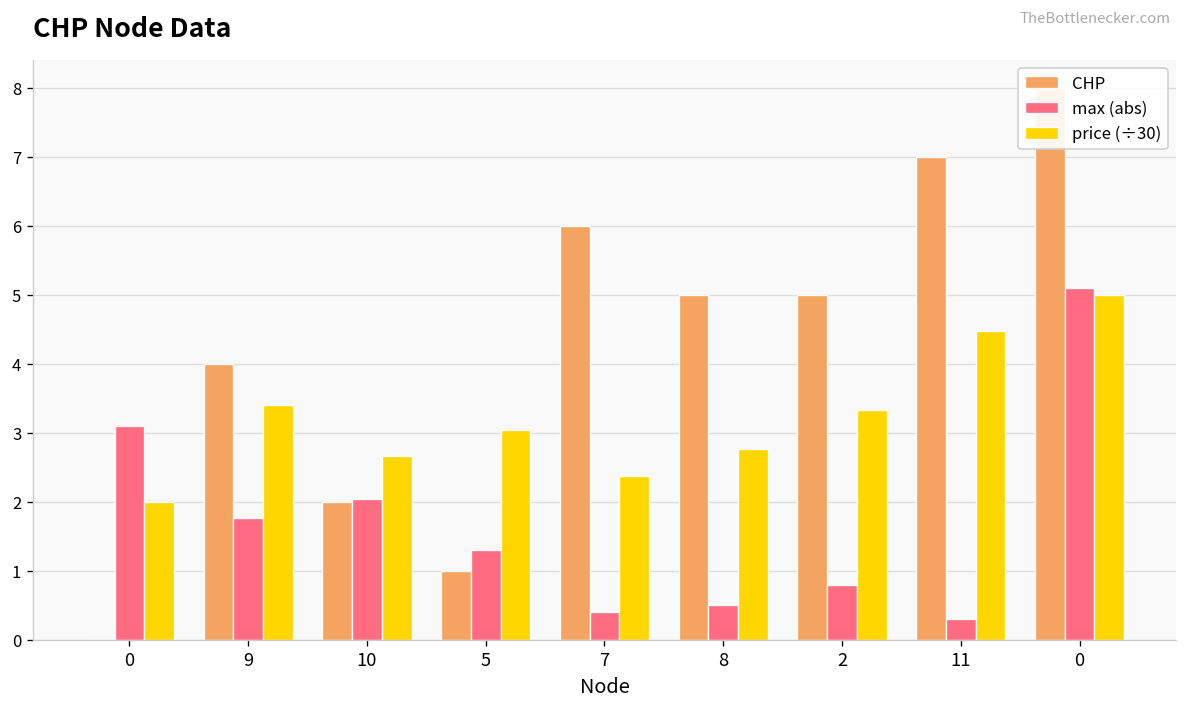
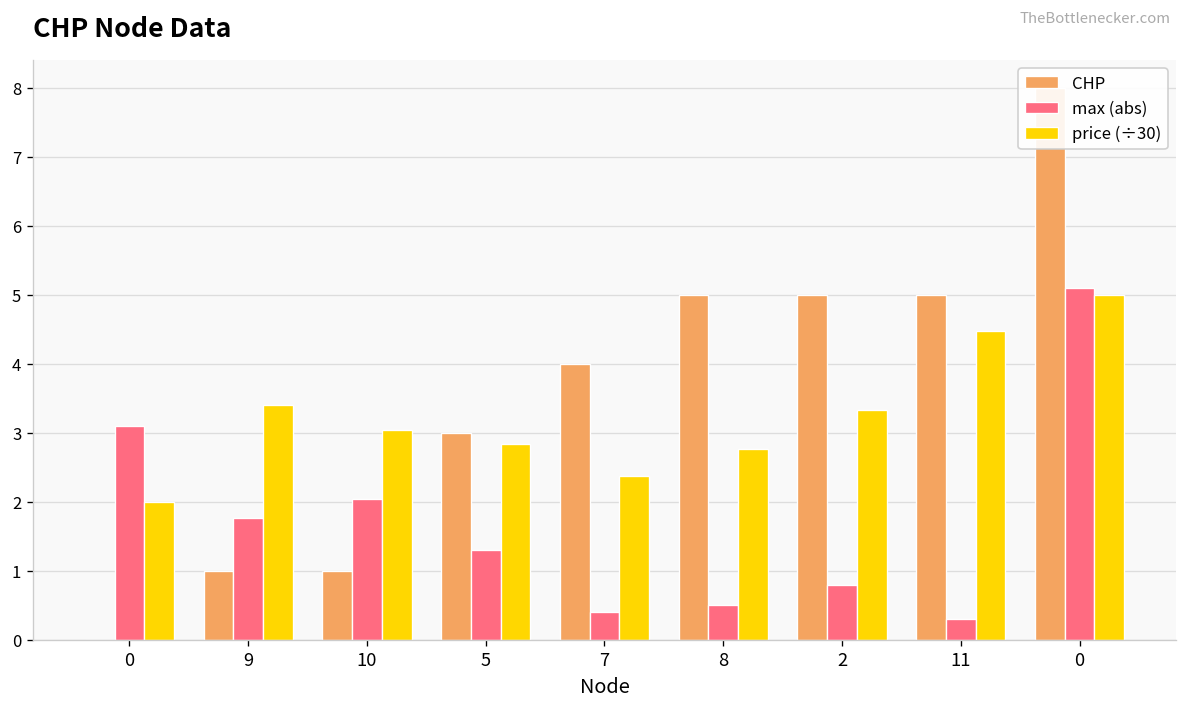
CHP, 9: 4 -> 1
CHP, 10: 2 -> 1
price (÷30), 10: 2.7 -> 3.0
CHP, 5: 1 -> 3
price (÷30), 5: 3.0 -> 2.8
CHP, 7: 6 -> 4
CHP, 11: 7 -> 5
